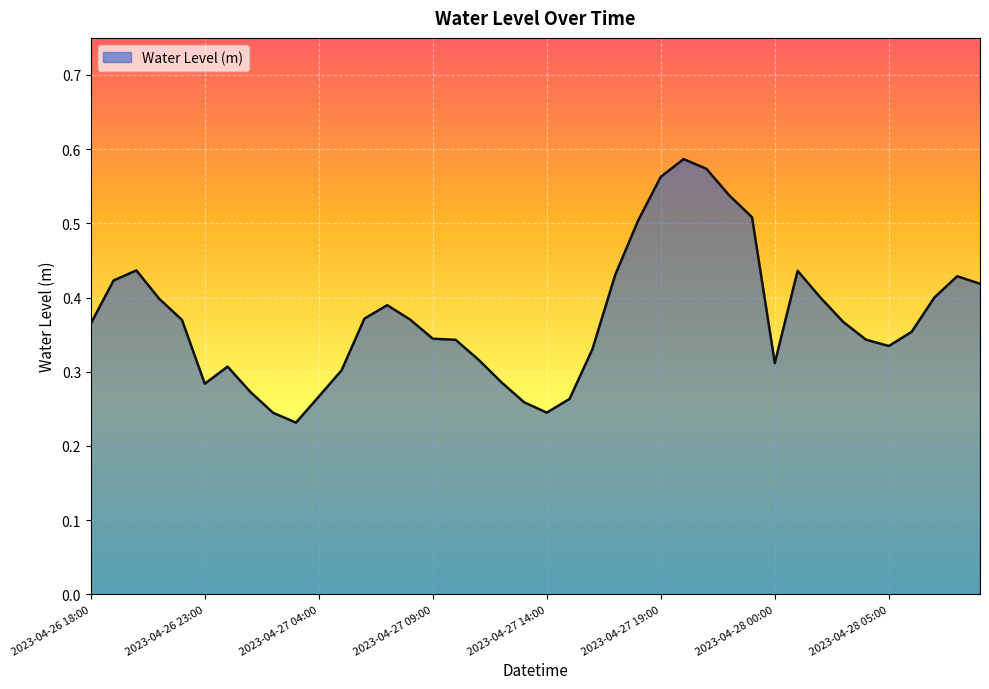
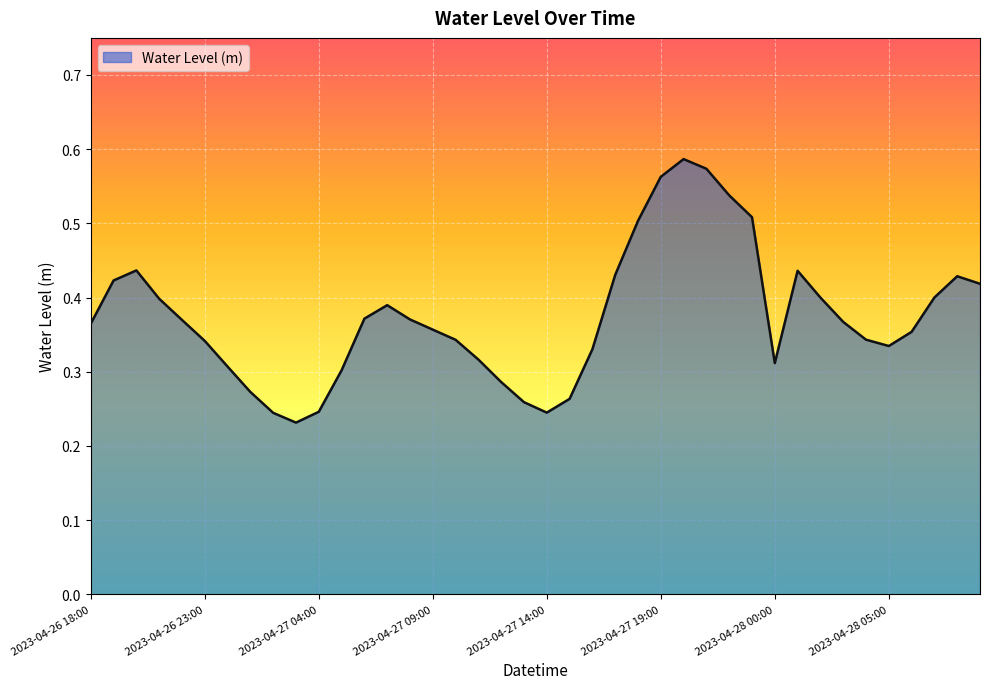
2023-04-26 23:00: 0.28 -> 0.34
2023-04-27 04:00: 0.27 -> 0.25
2023-04-27 09:00: 0.34 -> 0.36
